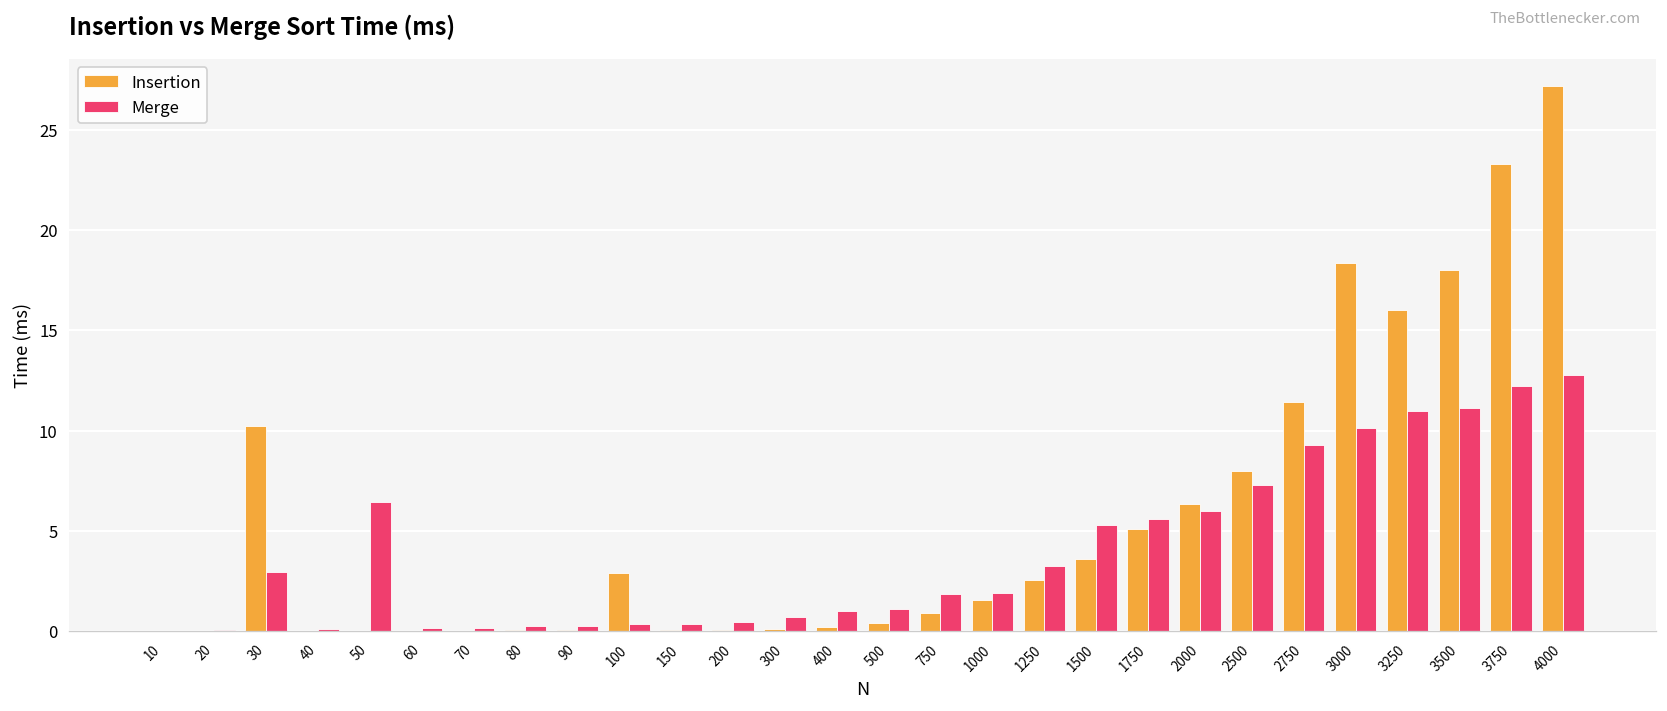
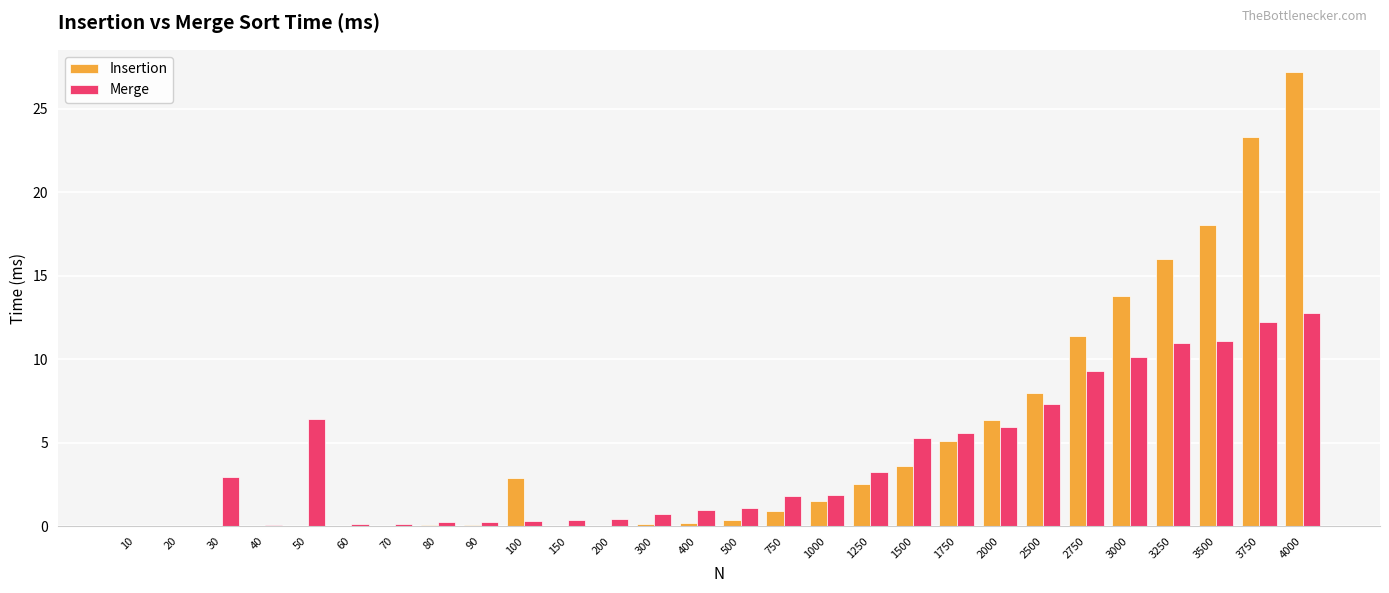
Insertion, 30: 10.2 -> 0.0
Insertion, 3000: 18.3 -> 13.8
